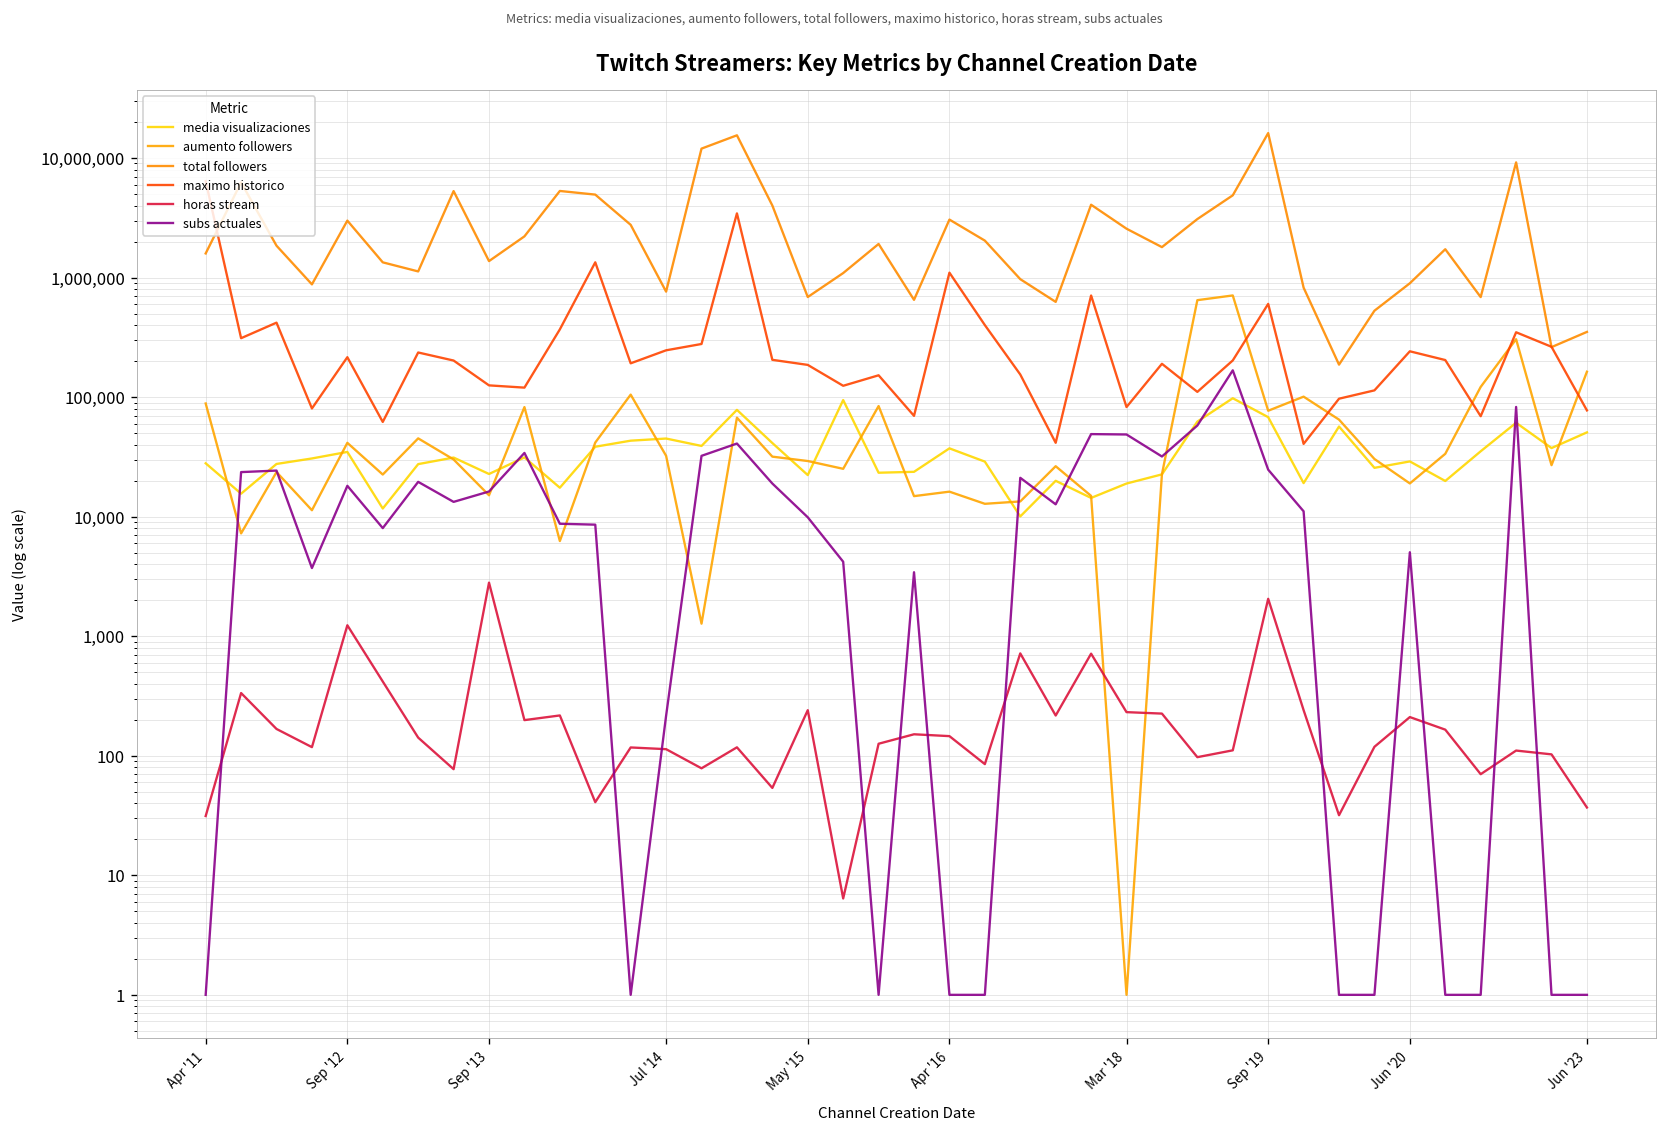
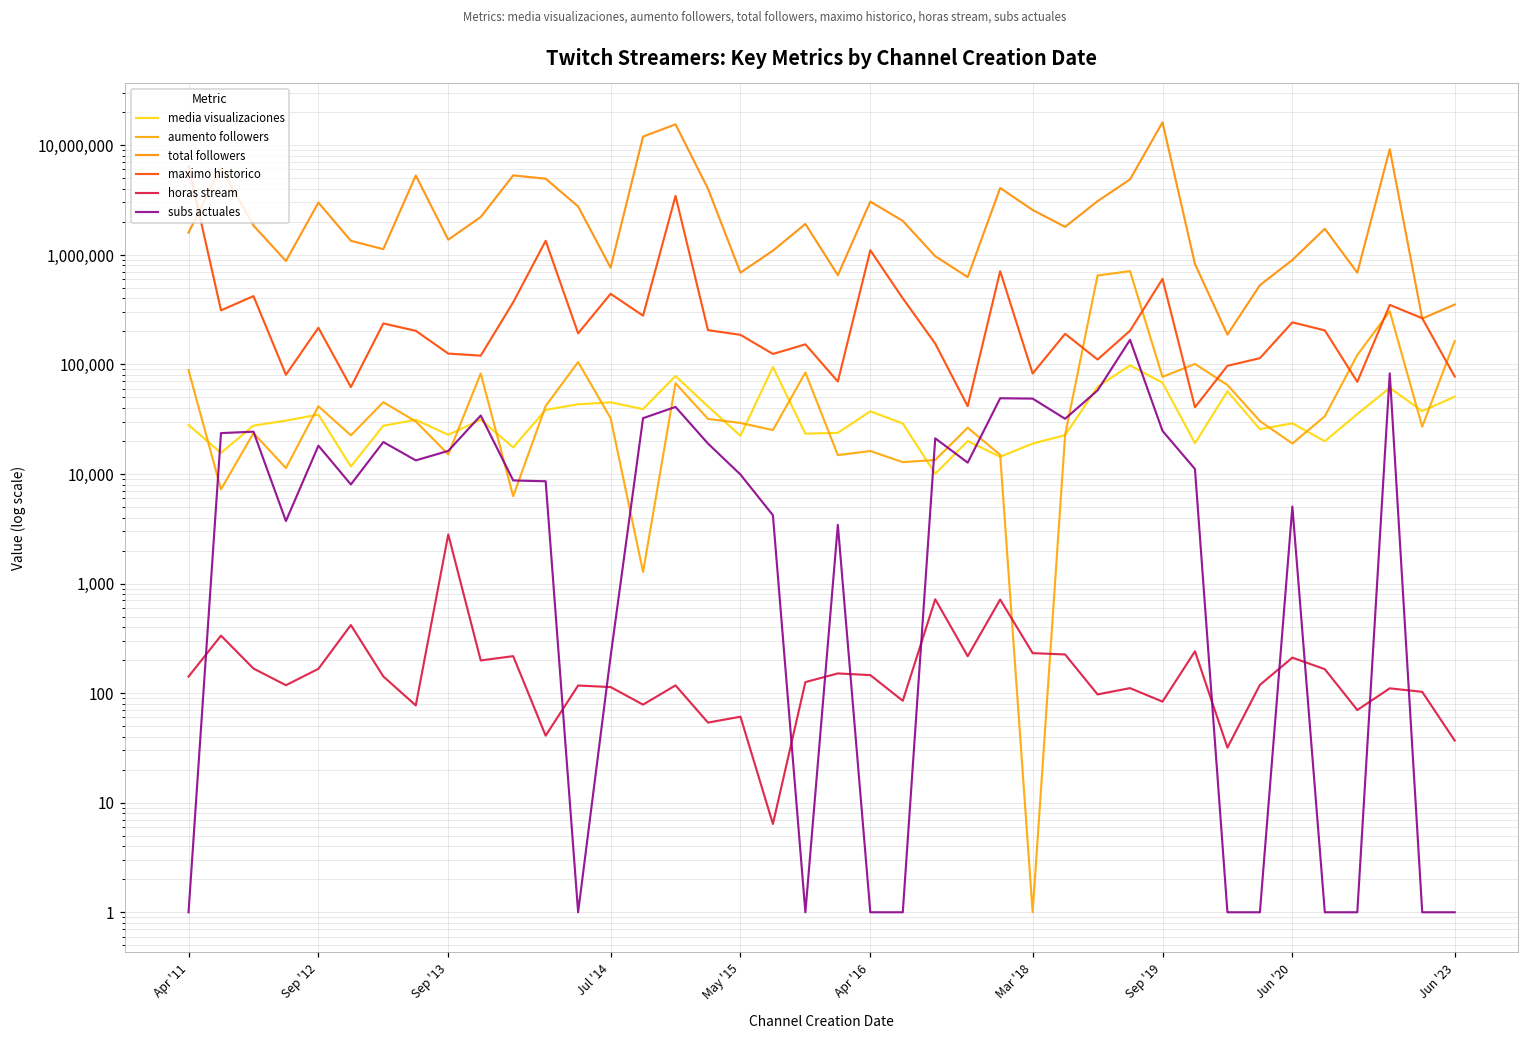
horas stream, Apr '11: 31 -> 140
horas stream, Sep '12: 1,200 -> 170
maximo historico, Jul '14: 250,000 -> 400,000
horas stream, May '15: 240 -> 60
horas stream, Sep '19: 2,100 -> 80
